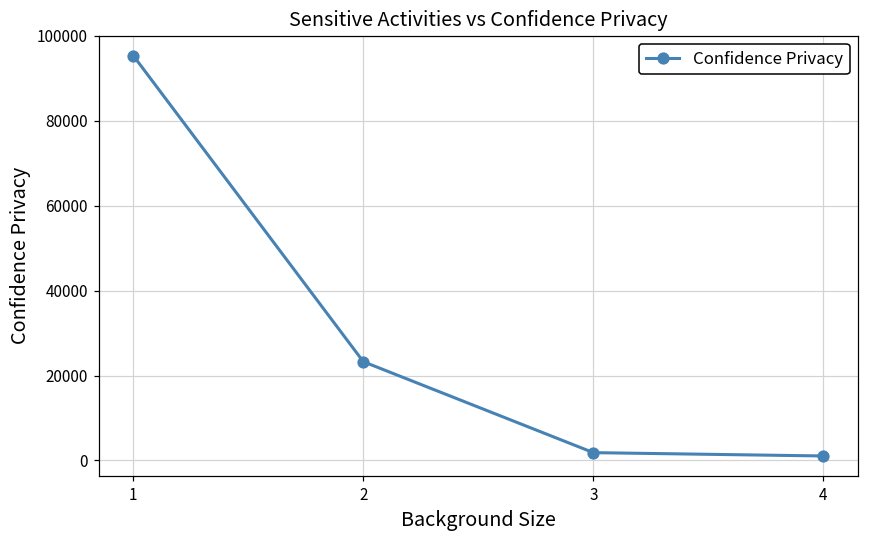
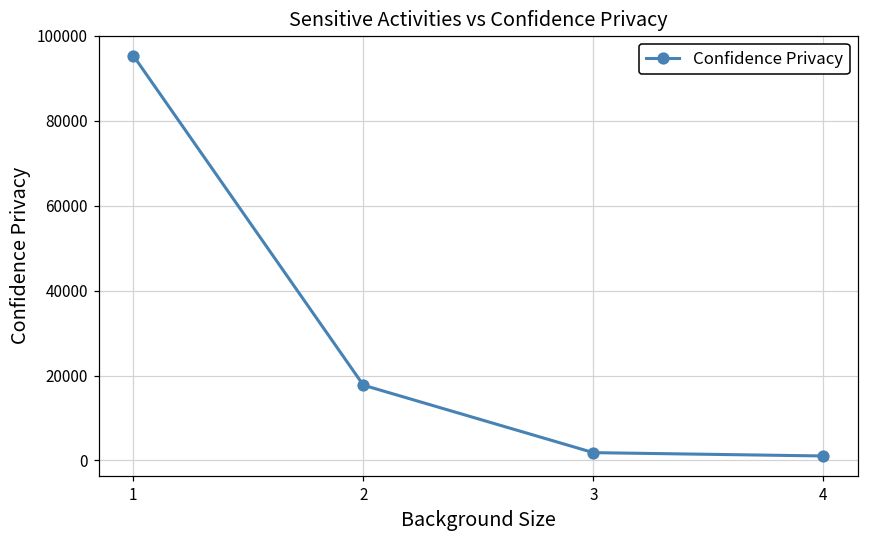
2: 23000 -> 18000
